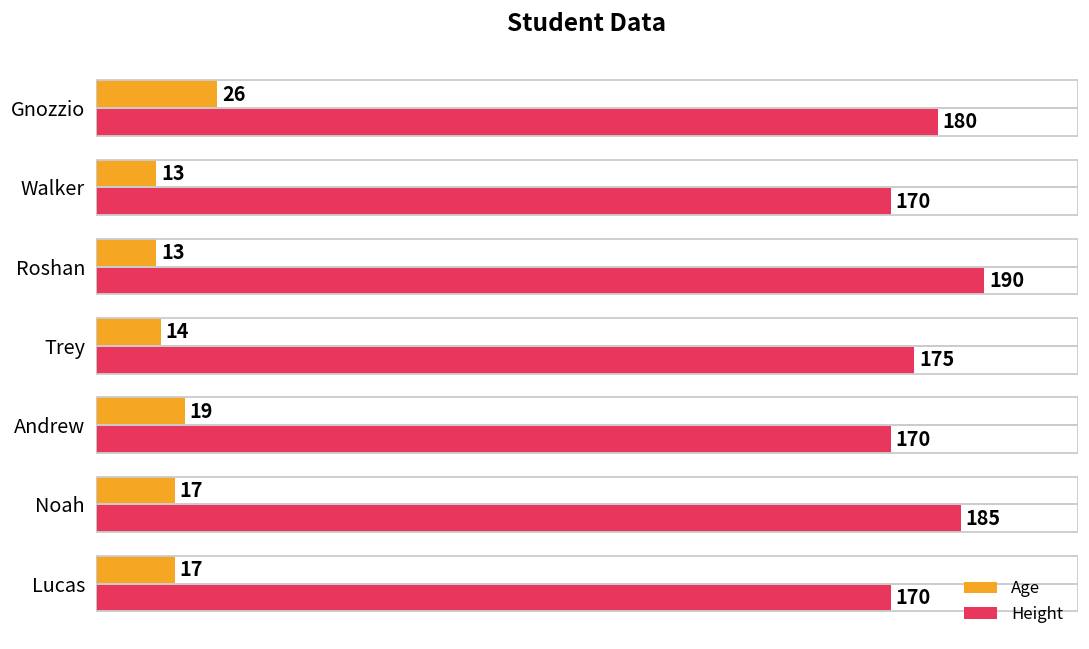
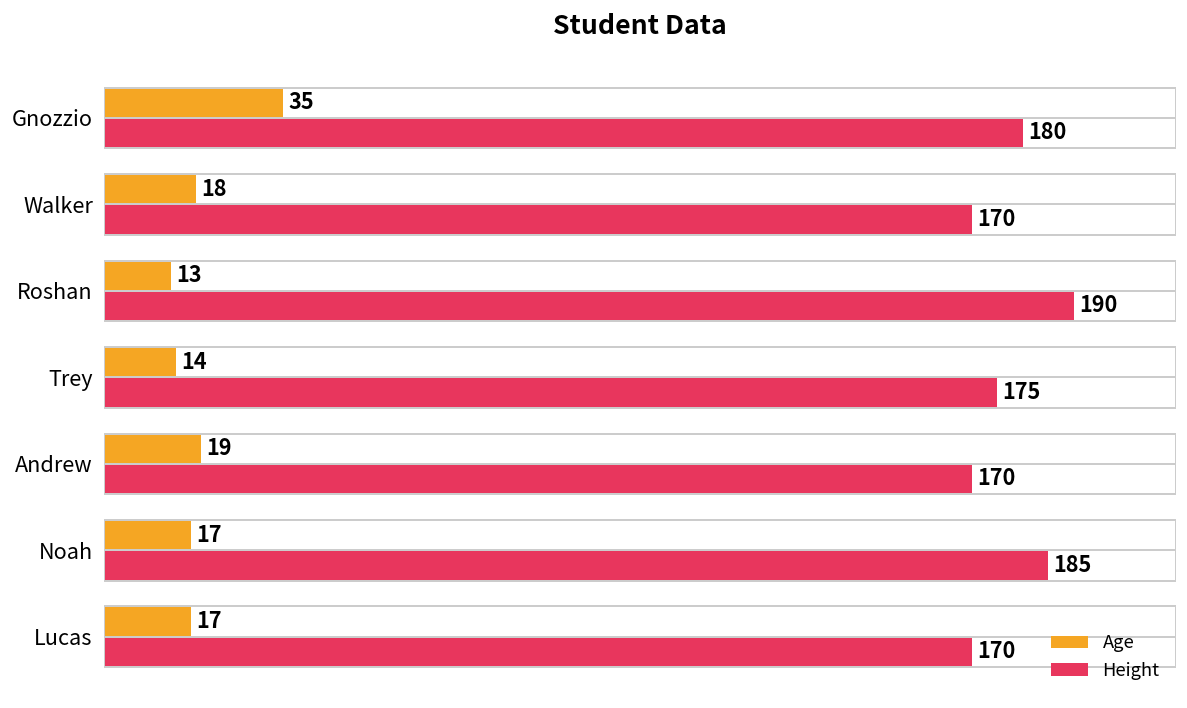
Age, Gnozzio: 26 -> 35
Age, Walker: 13 -> 18
